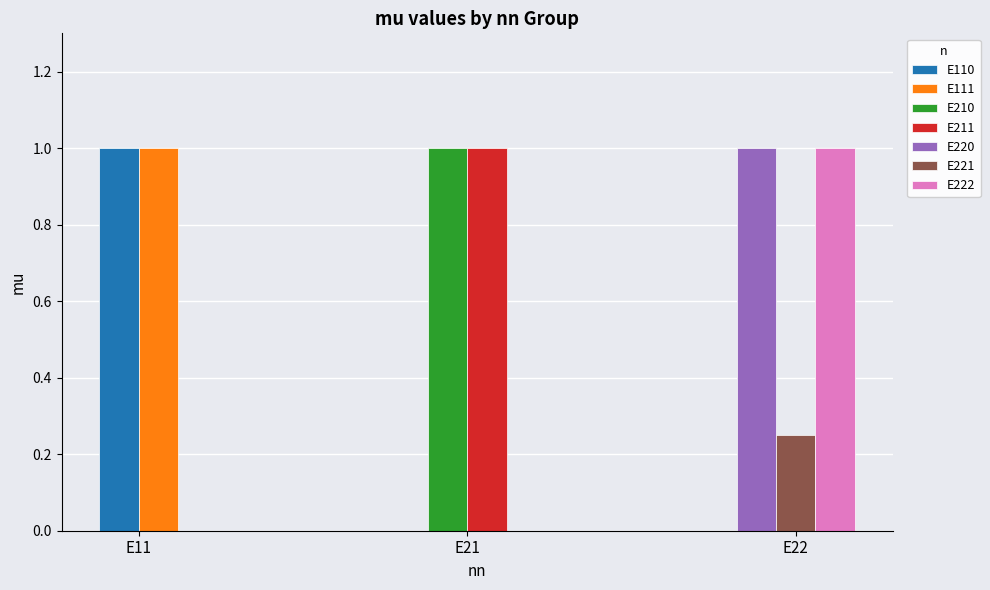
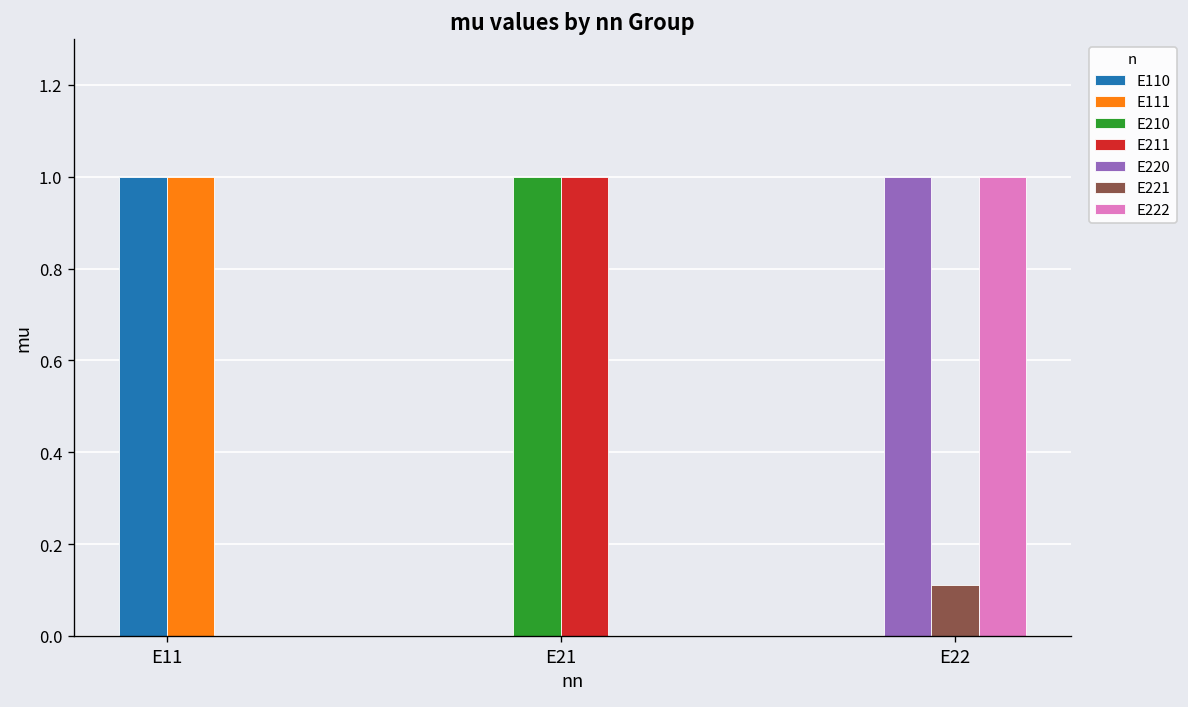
E22: 0.25 -> 0.11
